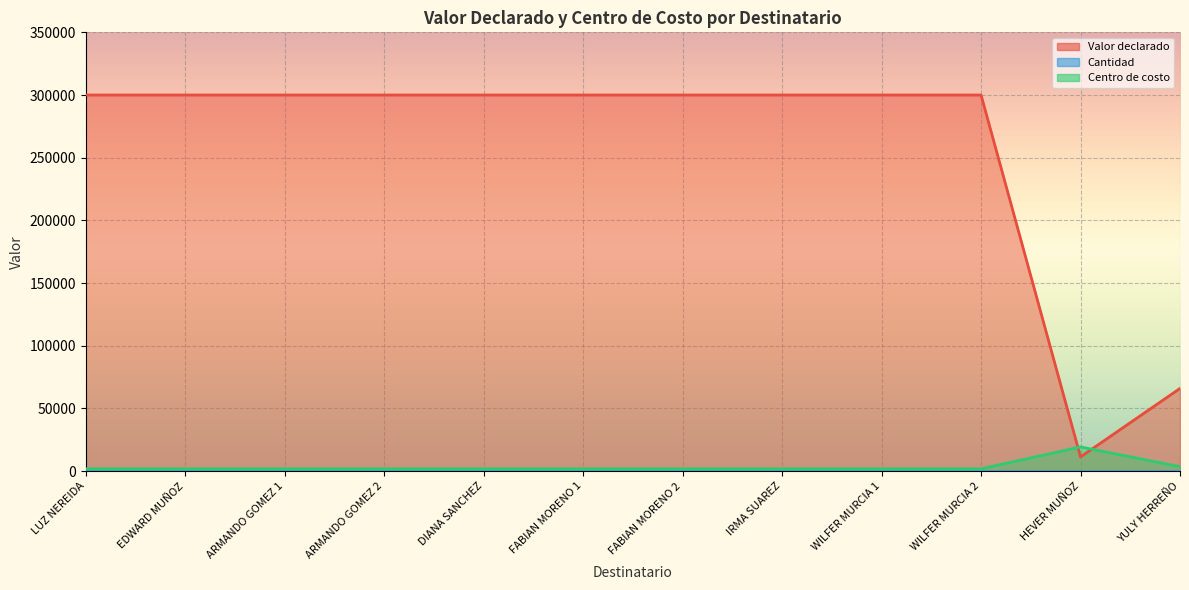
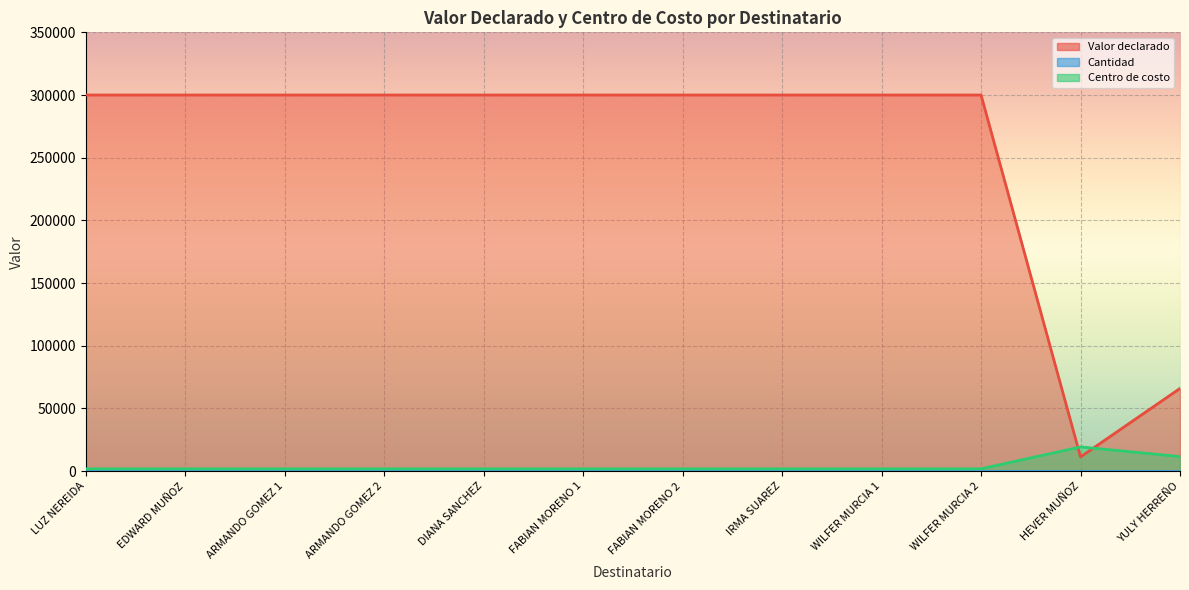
Centro de costo, YULY HERREÑO: 4000 -> 12000
